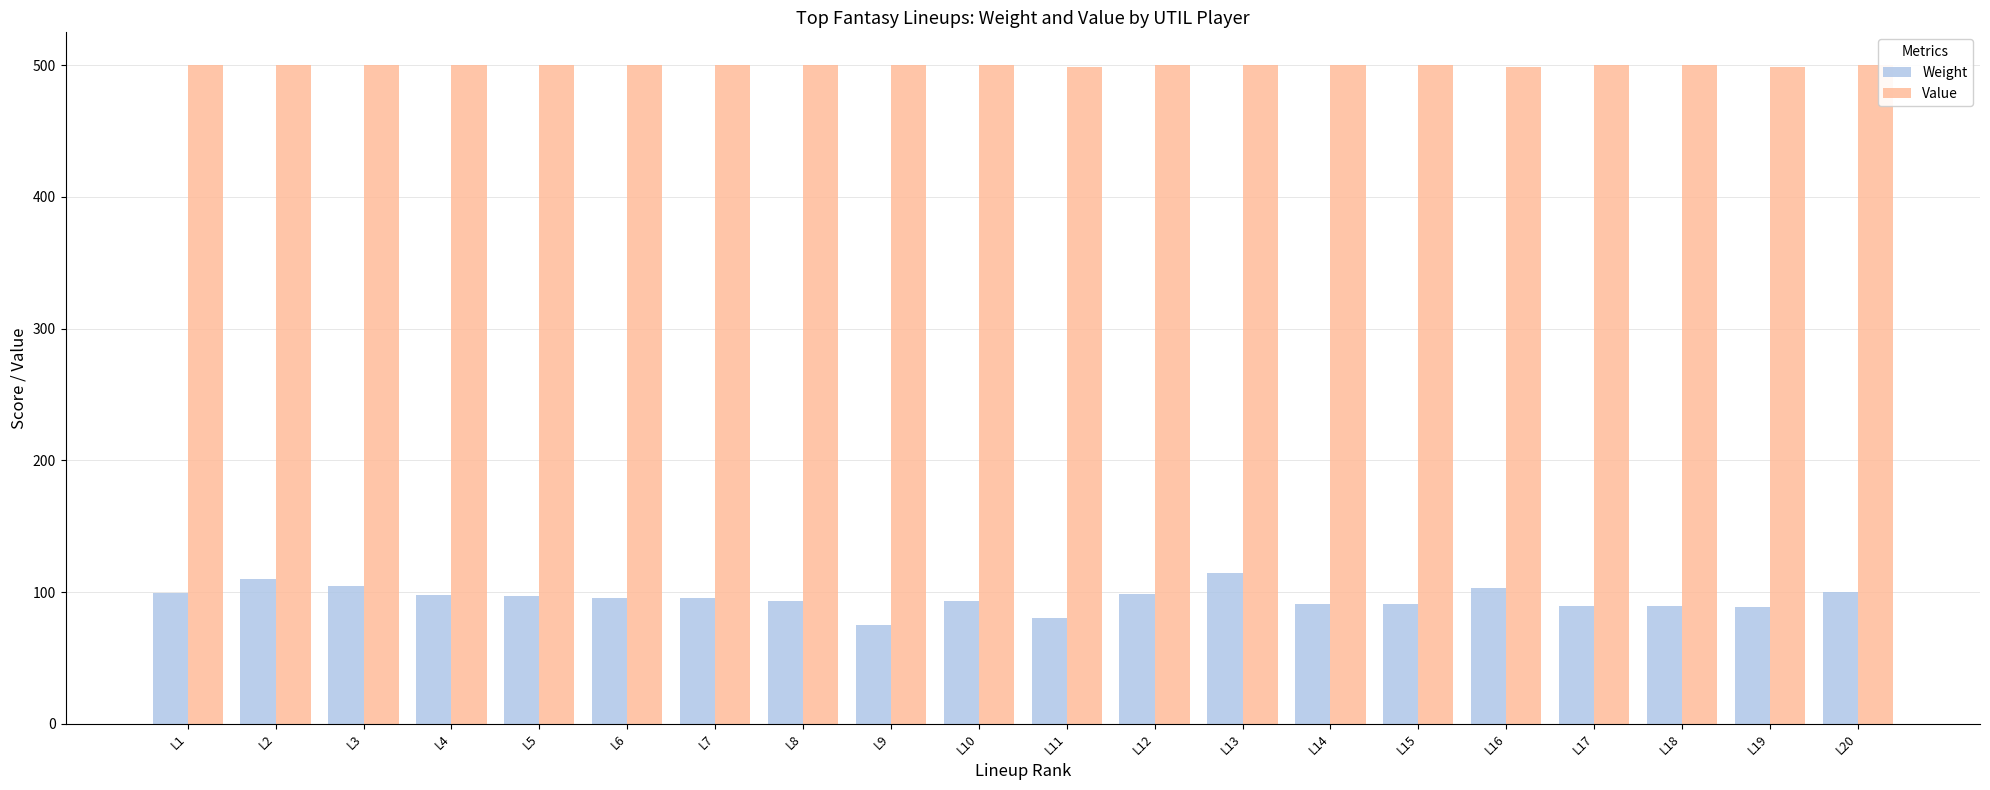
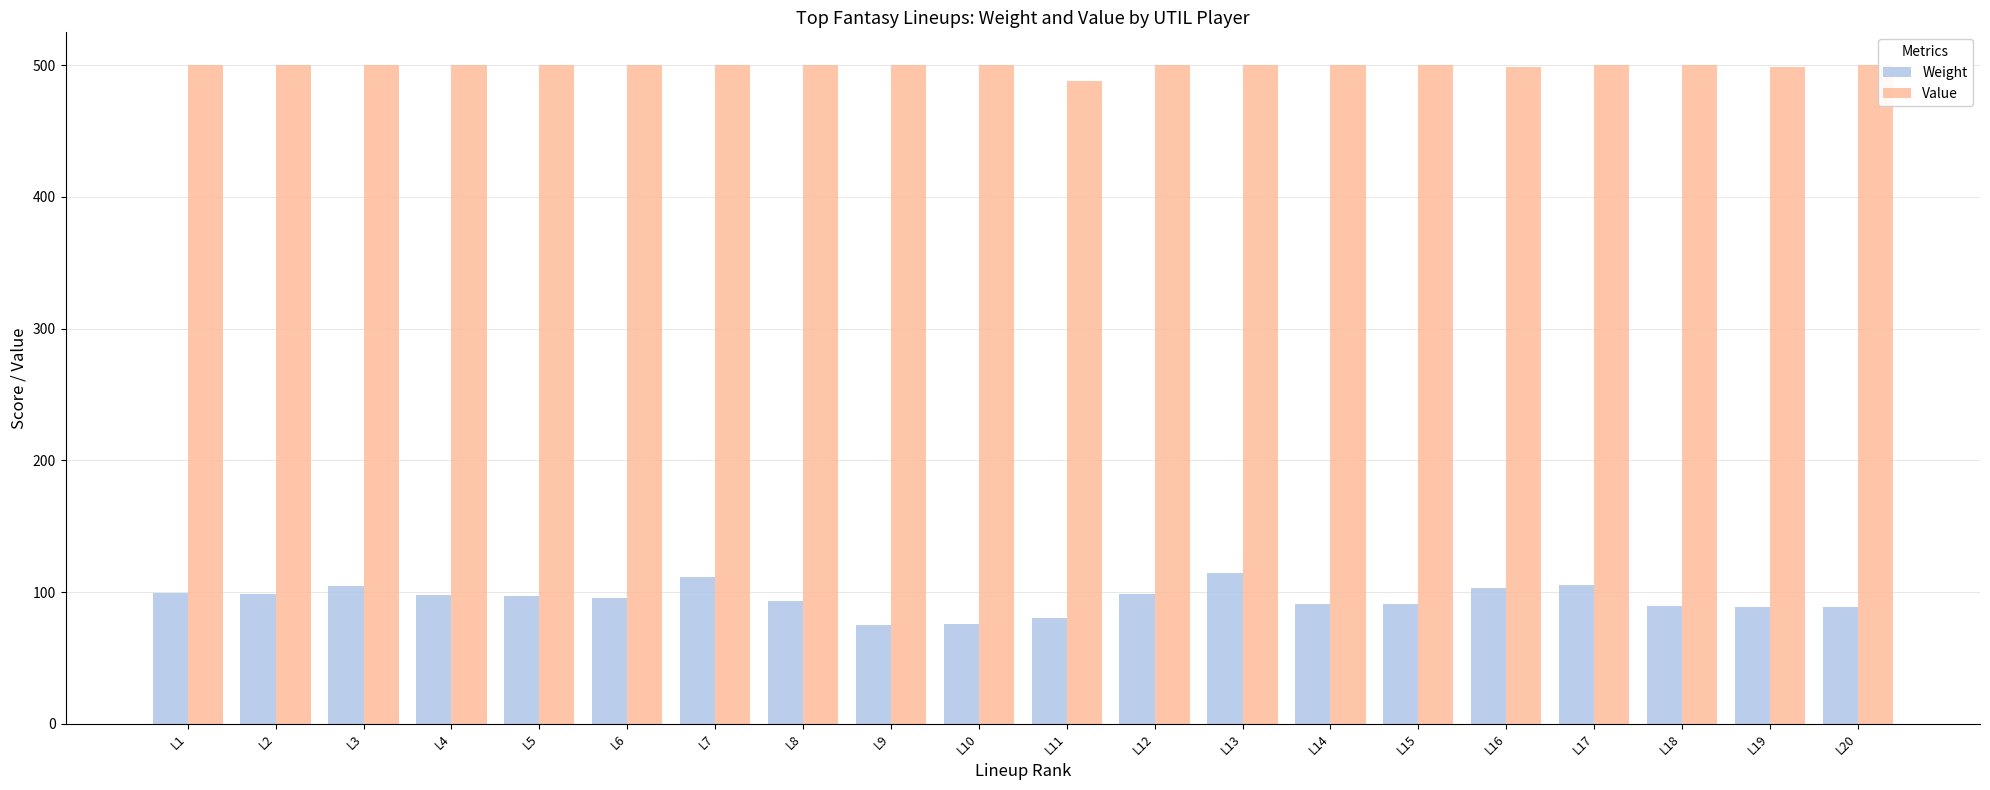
Weight, L2: 110 -> 99
Weight, L7: 95 -> 112
Weight, L10: 93 -> 76
Value, L11: 499 -> 488
Weight, L17: 90 -> 106
Weight, L20: 100 -> 89
